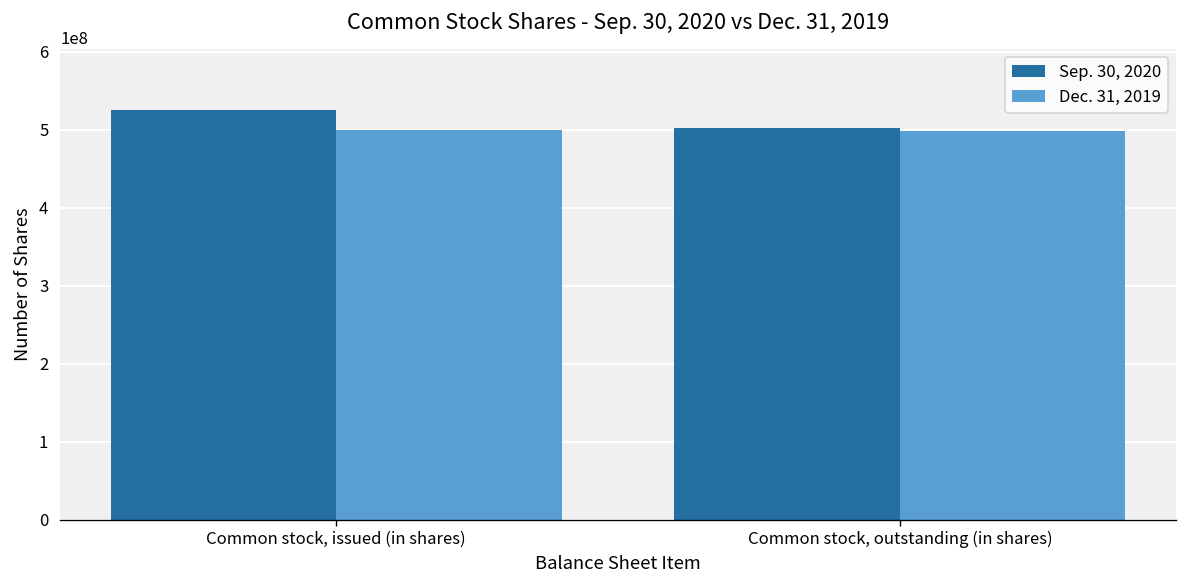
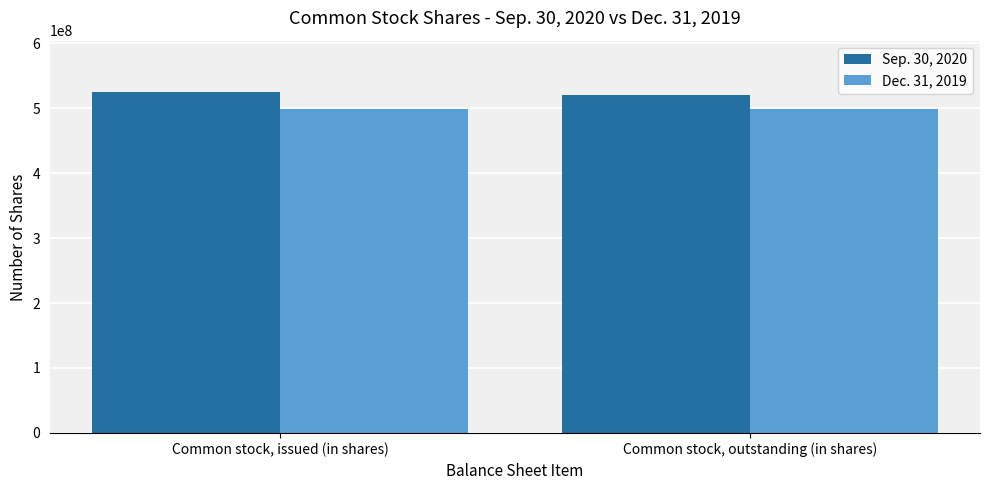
Sep. 30, 2020, Common stock, outstanding (in shares): 500000000 -> 520000000
